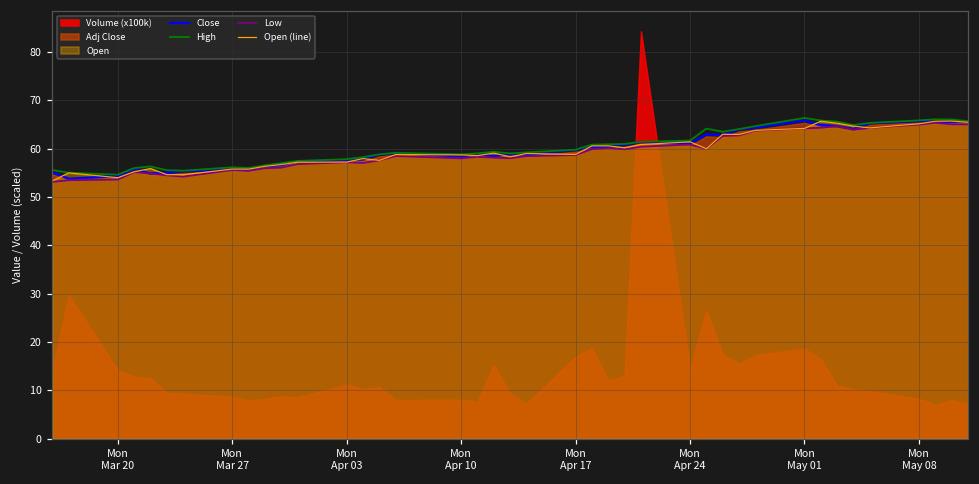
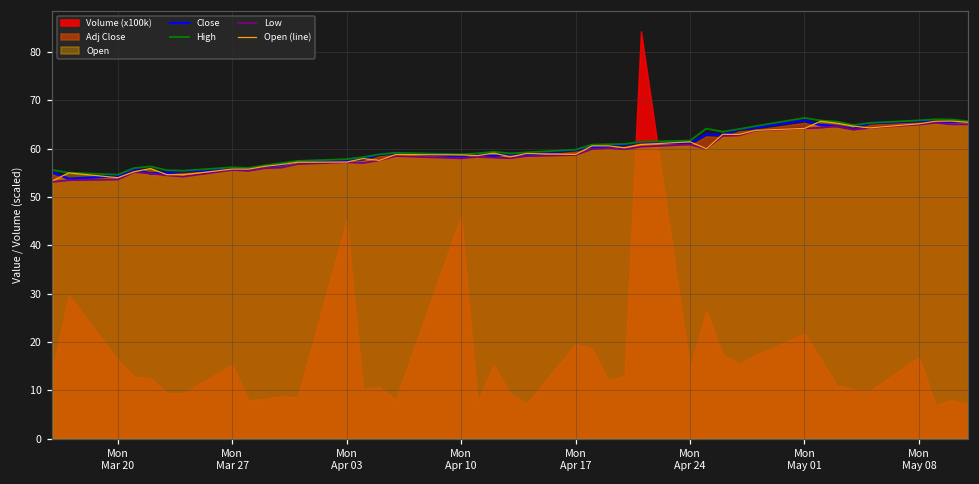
Volume (x100k), Mon Mar 20: 14 -> 16
Volume (x100k), Mon Mar 27: 9 -> 15
Volume (x100k), Mon Apr 03: 11 -> 45
Volume (x100k), Mon Apr 10: 8 -> 46
Volume (x100k), Mon Apr 17: 17 -> 20
Volume (x100k), Mon May 01: 19 -> 22
Volume (x100k), Mon May 08: 8 -> 17
